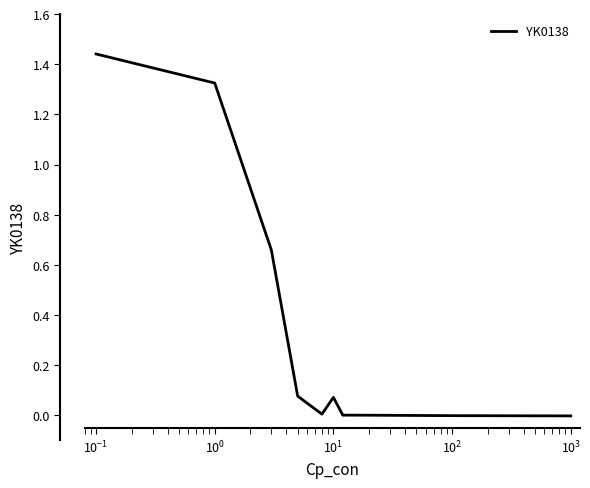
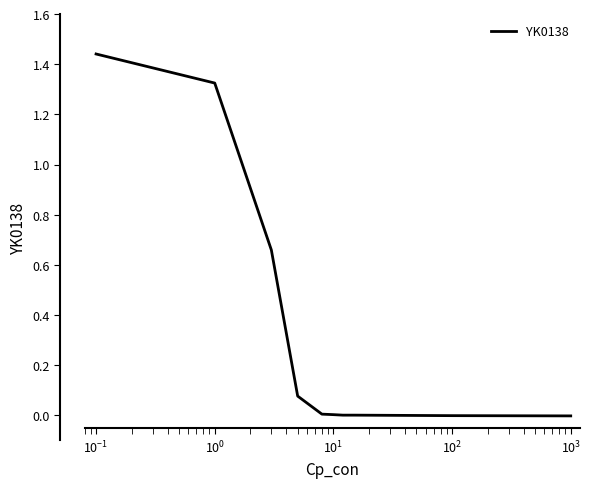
10^1: 0.07 -> 0.00
